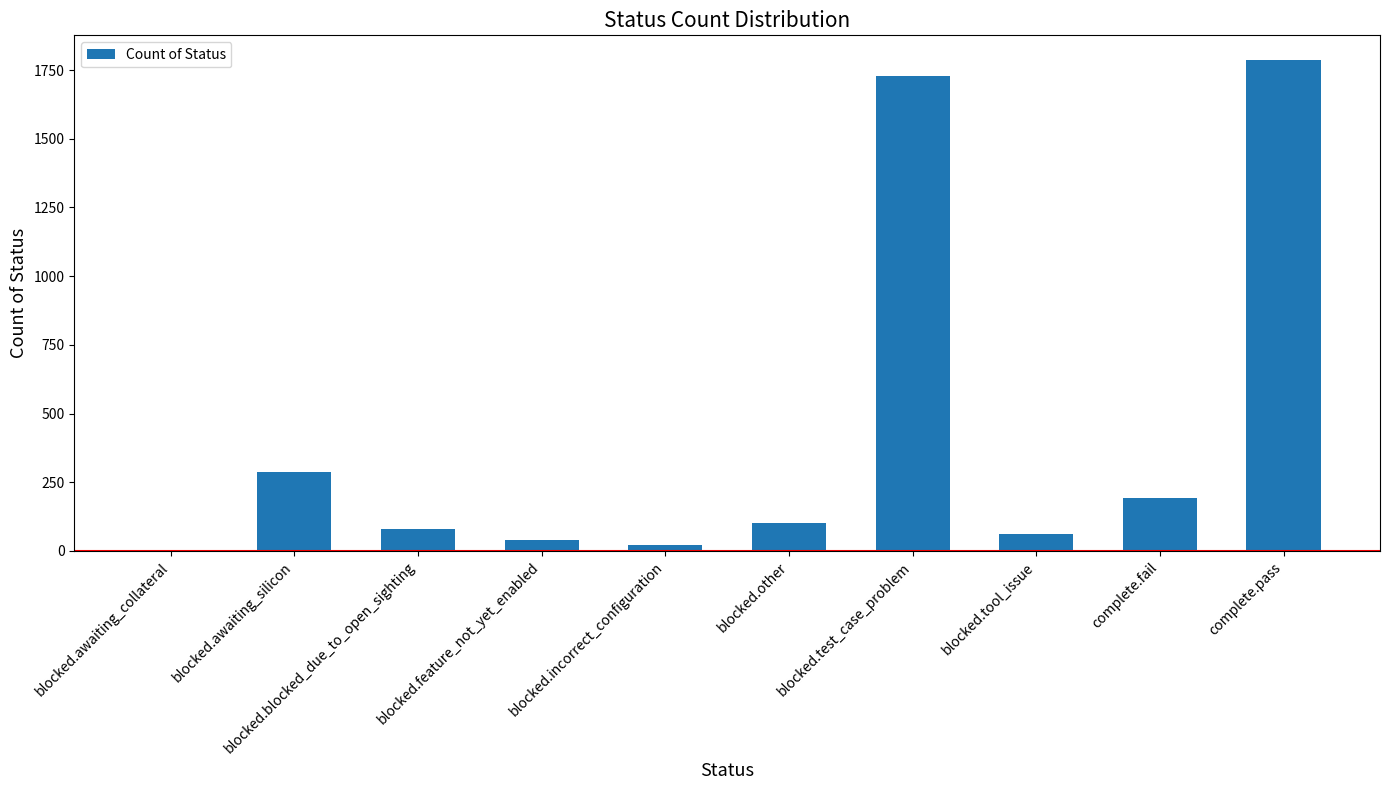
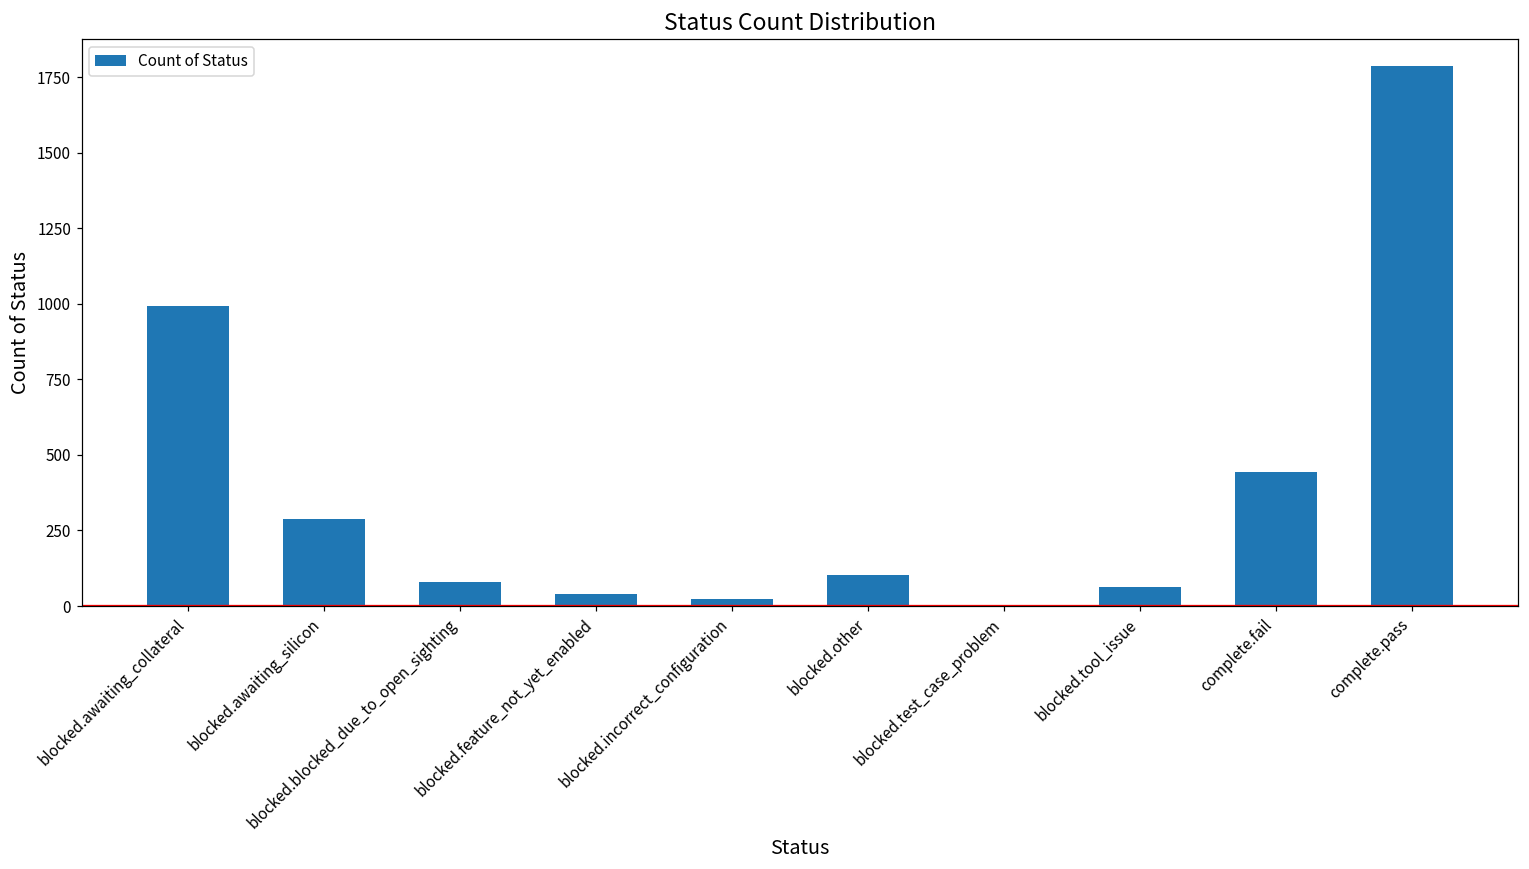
blocked.awaiting_collateral: 0 -> 990
blocked.test_case_problem: 1730 -> 0
complete.fail: 190 -> 440
